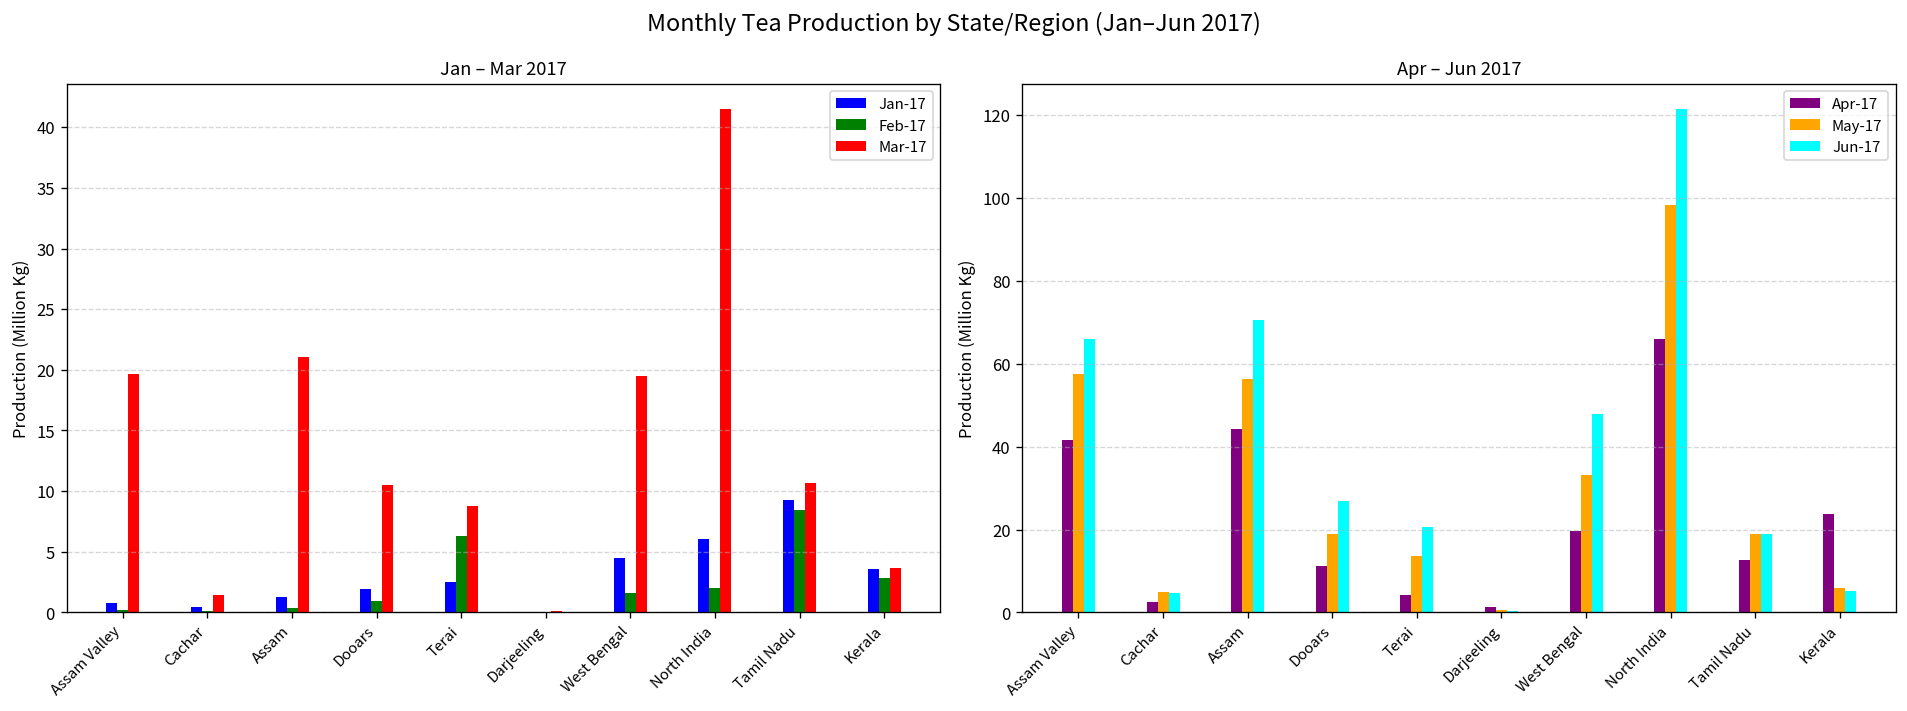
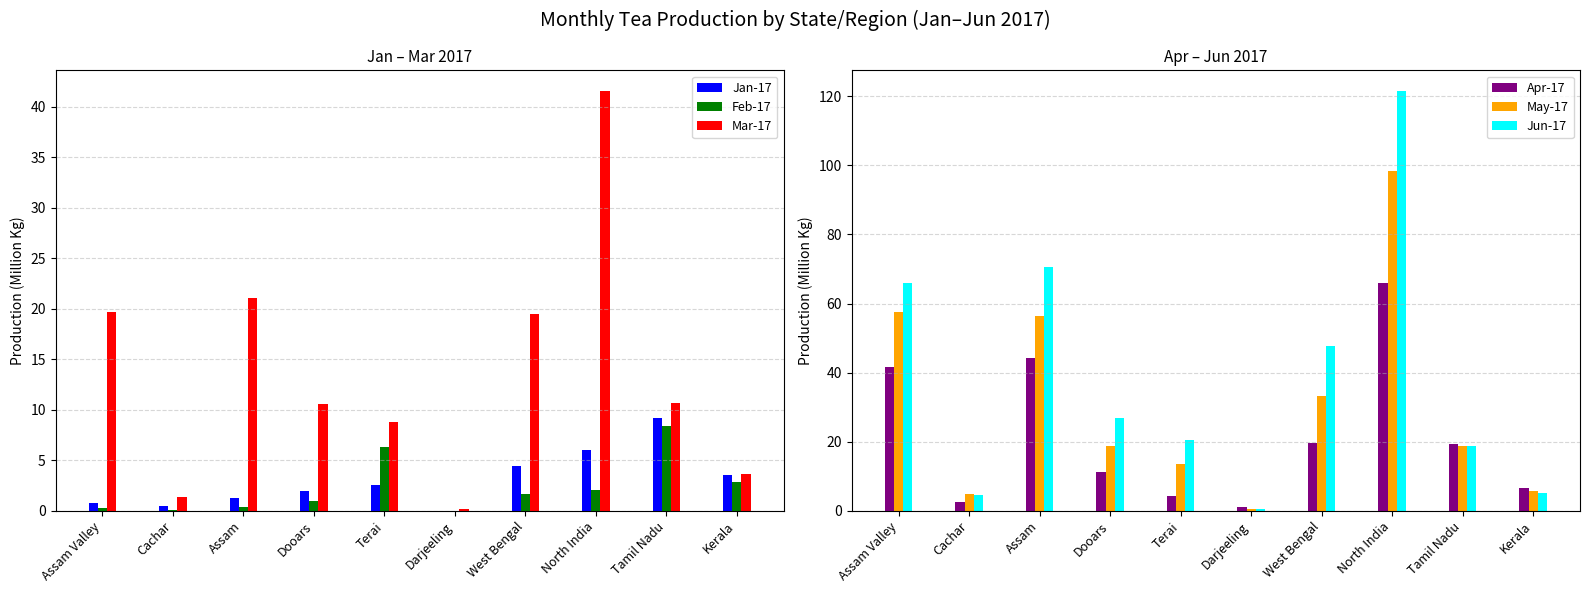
Apr – Jun 2017, Apr-17, Tamil Nadu: 13 -> 19
Apr – Jun 2017, Apr-17, Kerala: 24 -> 7
